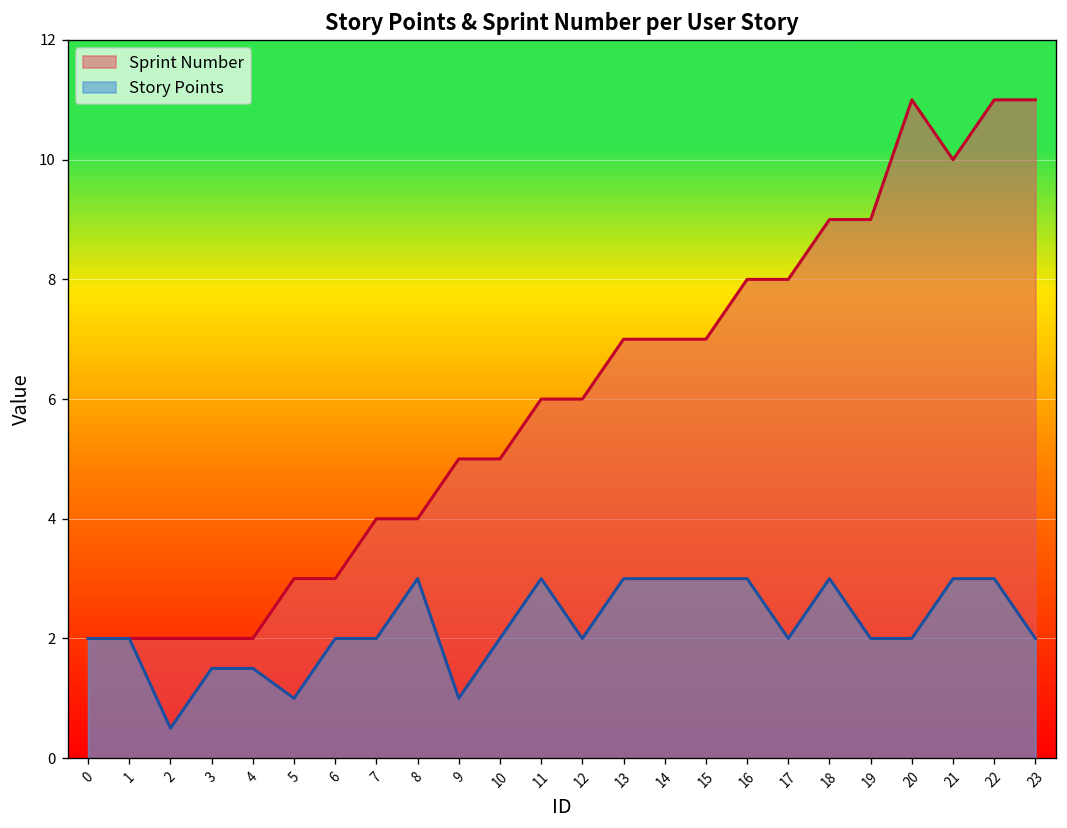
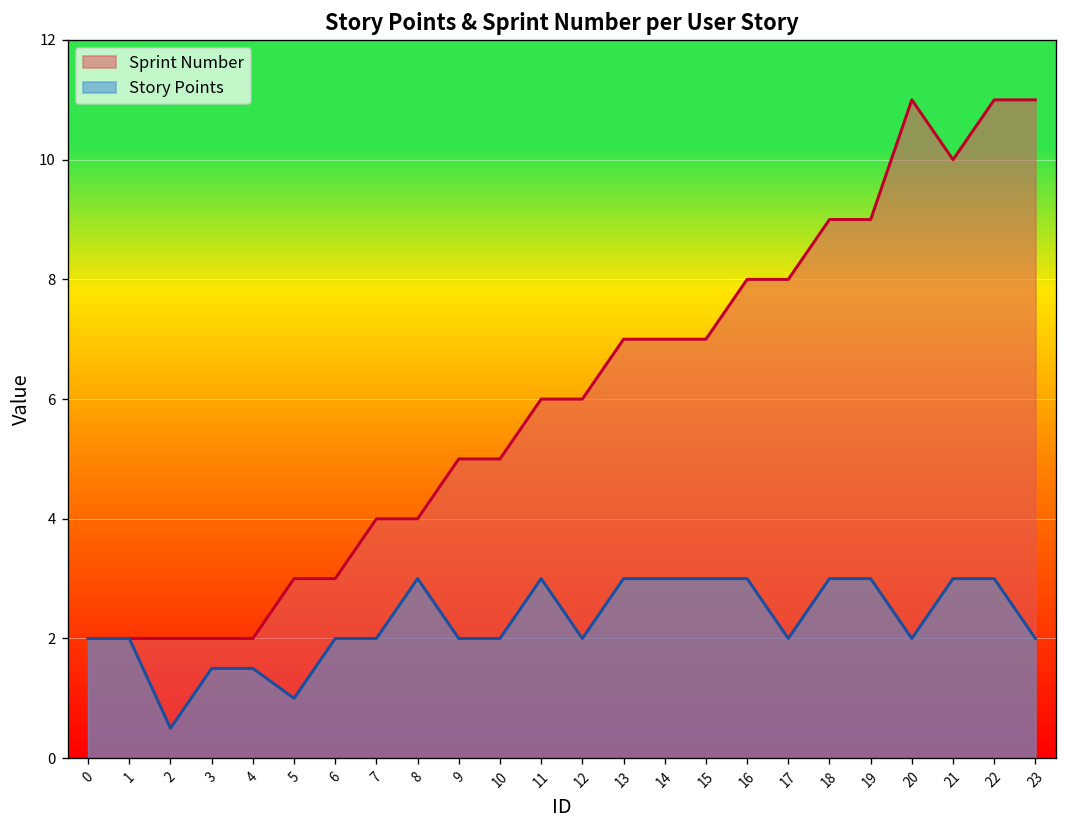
Story Points, 9: 1 -> 2
Story Points, 19: 2 -> 3
